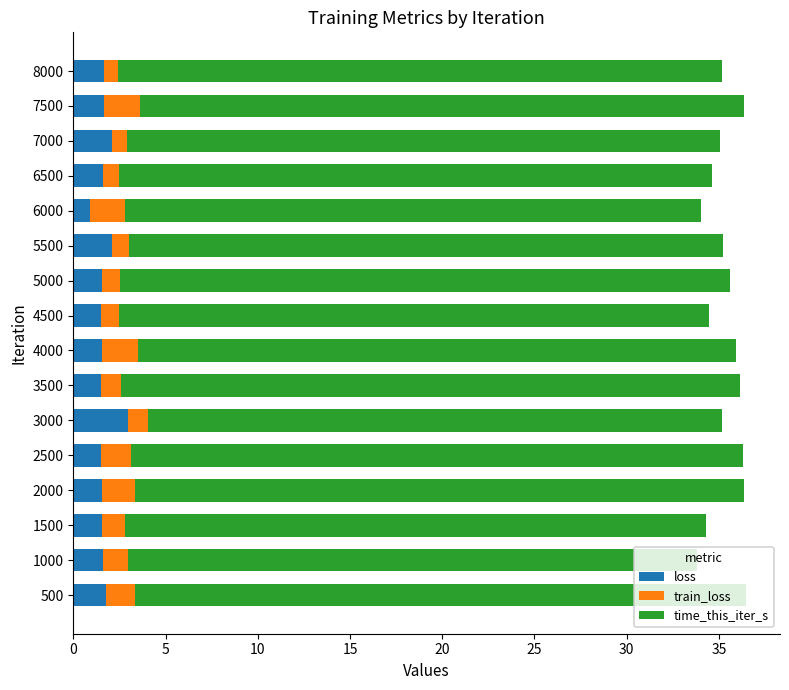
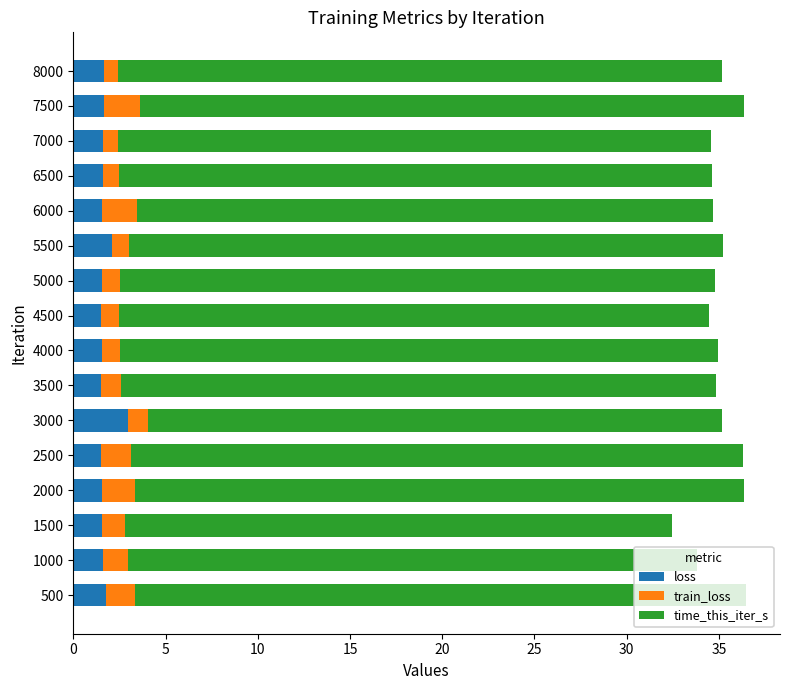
loss, 7000: 2.1 -> 1.6
loss, 6000: 0.9 -> 1.6
time_this_iter_s, 5000: 33.1 -> 32.3
train_loss, 4000: 2.0 -> 1.0
time_this_iter_s, 3500: 33.6 -> 32.3
time_this_iter_s, 1500: 31.5 -> 29.6
